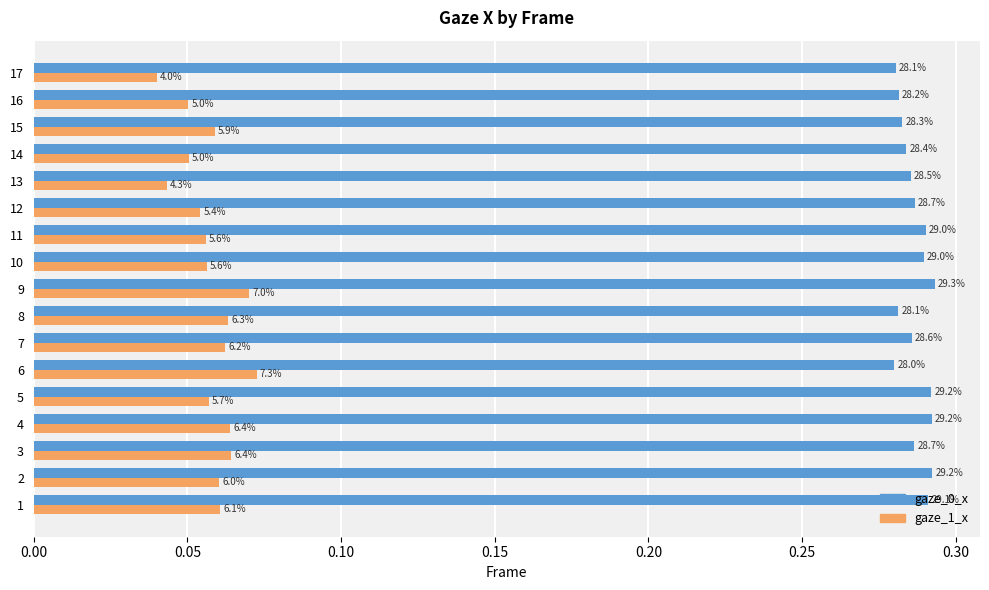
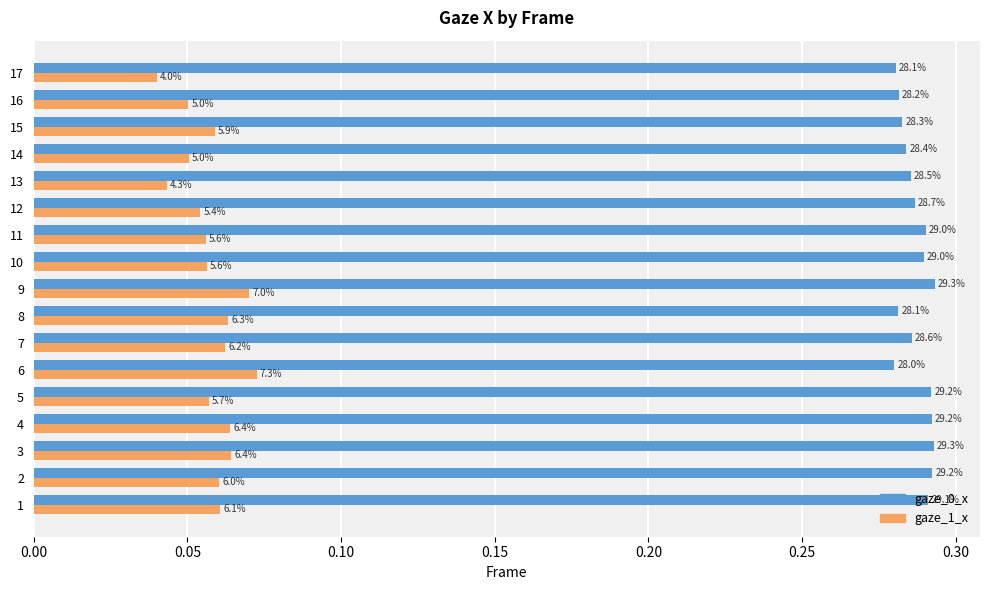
gaze_0_x, 3: 28.7% -> 29.3%
